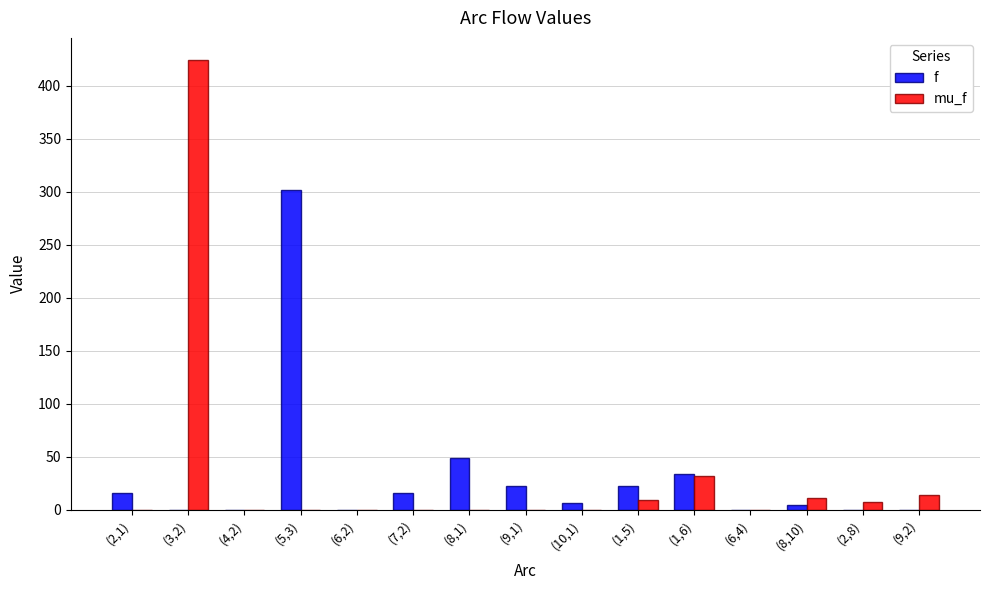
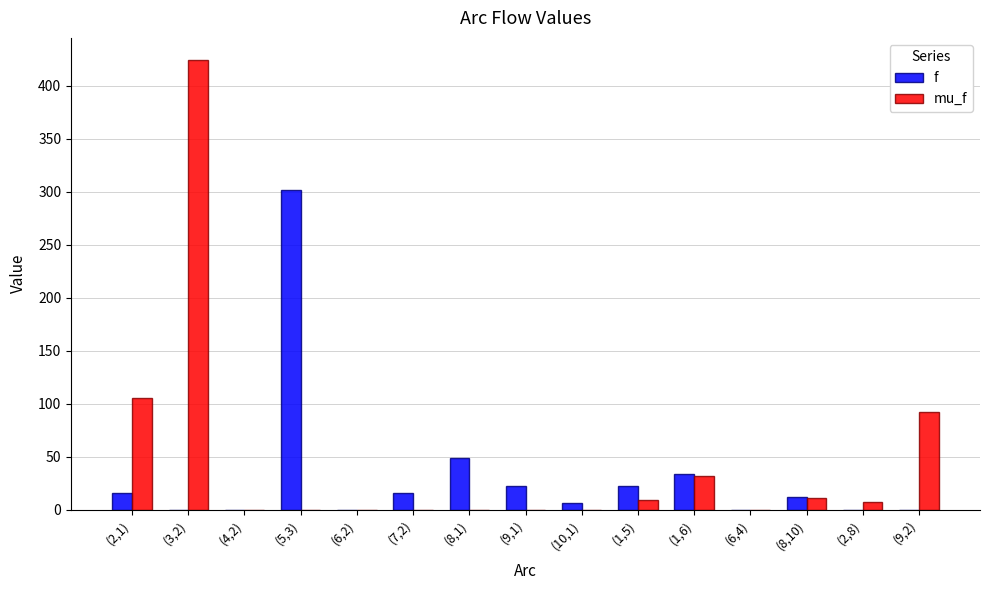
mu_f, (2,1): 0 -> 105
f, (8,10): 5 -> 12
mu_f, (9,2): 13 -> 92
